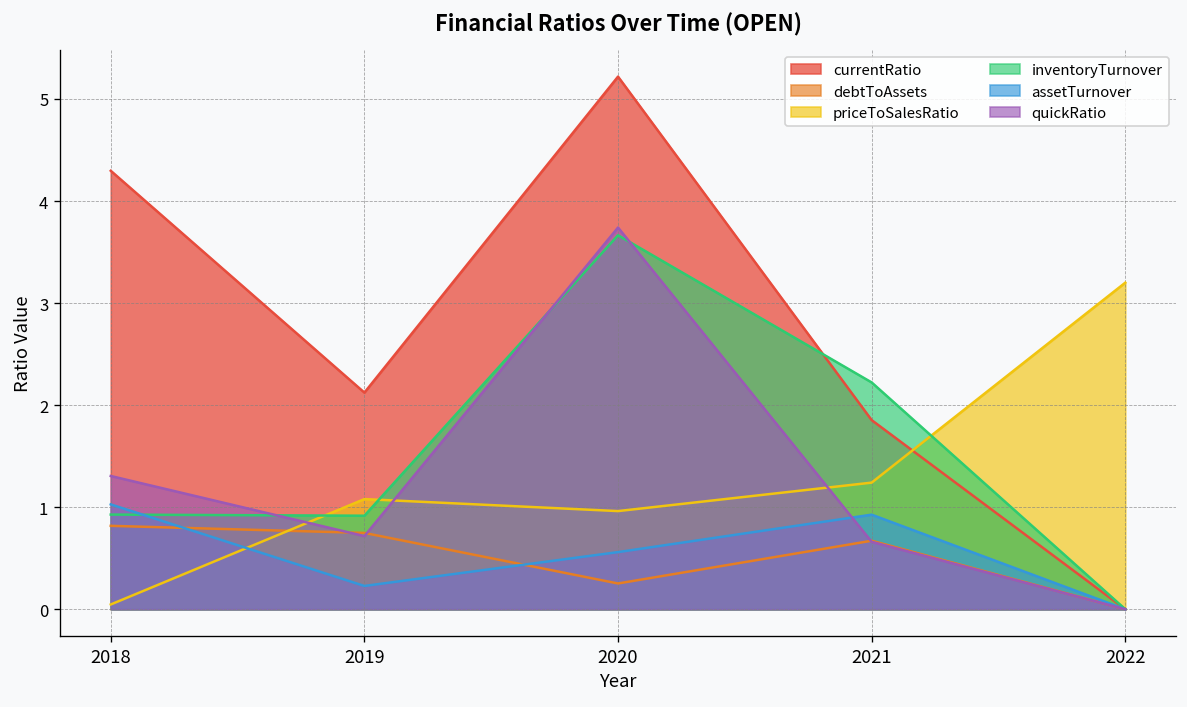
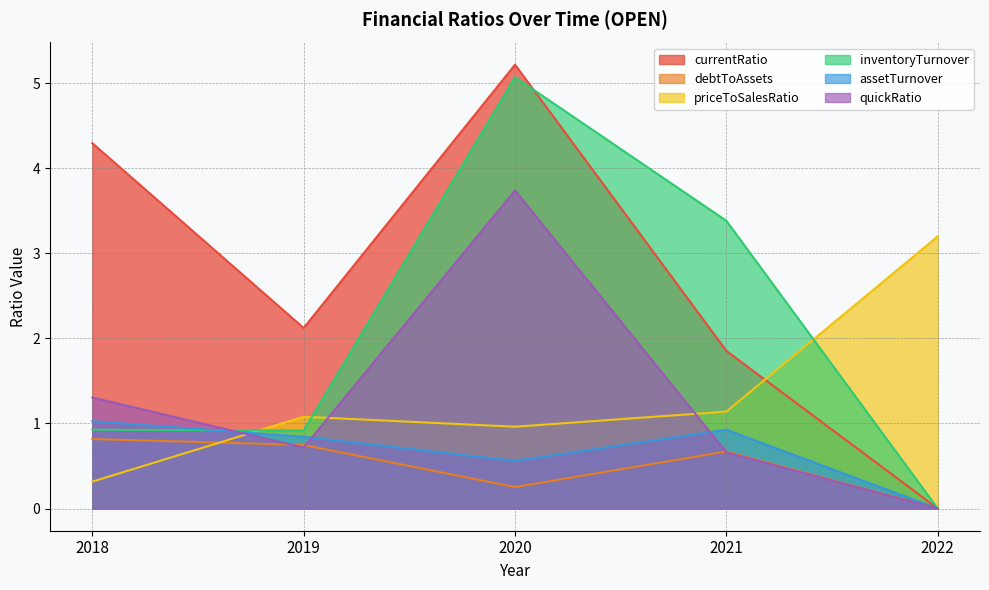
priceToSalesRatio, 2018: 0.0 -> 0.3
assetTurnover, 2019: 0.2 -> 0.8
inventoryTurnover, 2020: 3.7 -> 5.1
priceToSalesRatio, 2021: 1.2 -> 1.1
inventoryTurnover, 2021: 2.2 -> 3.4
